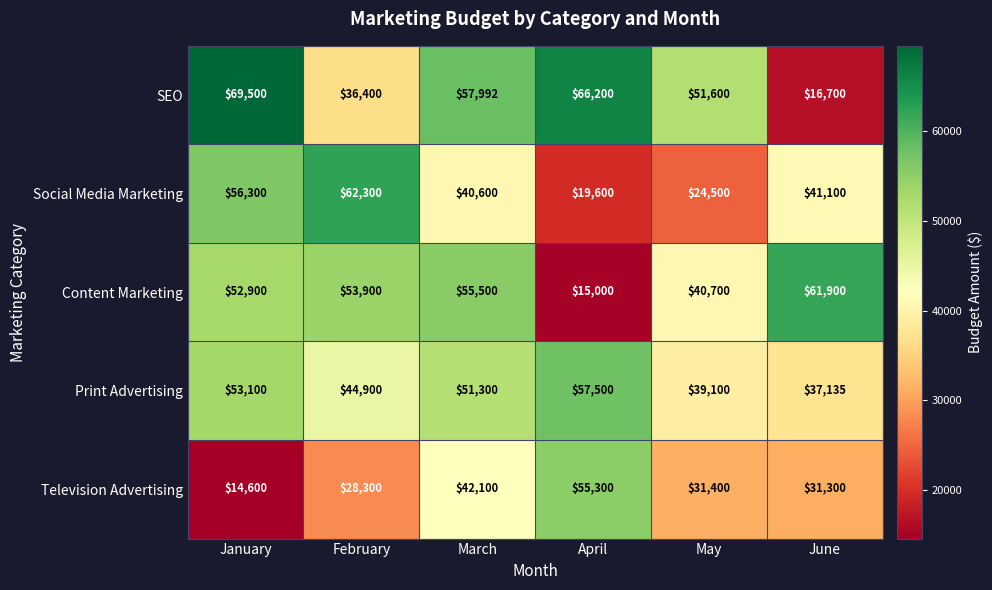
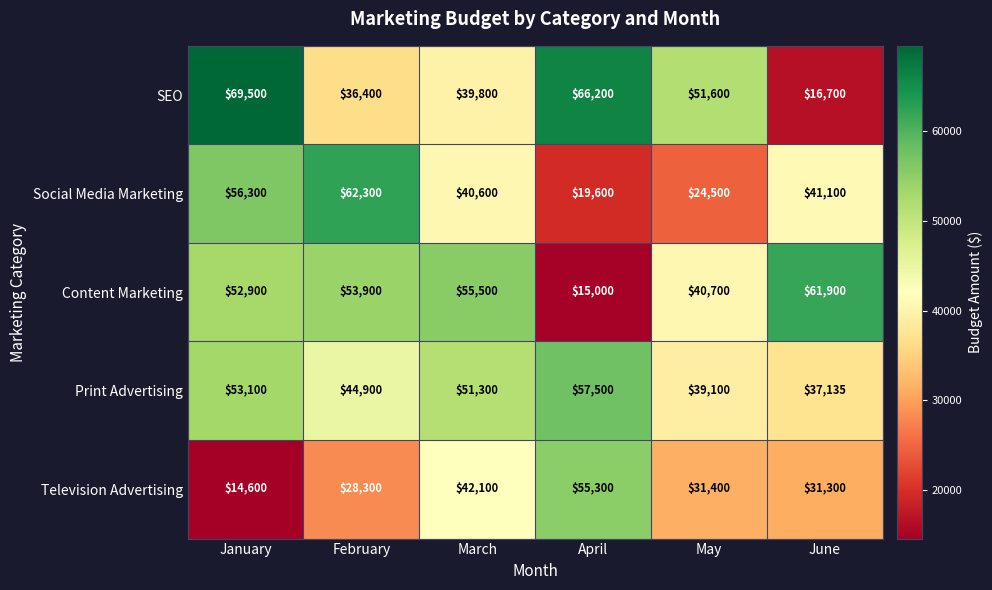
SEO, March: $57,992 -> $39,800
